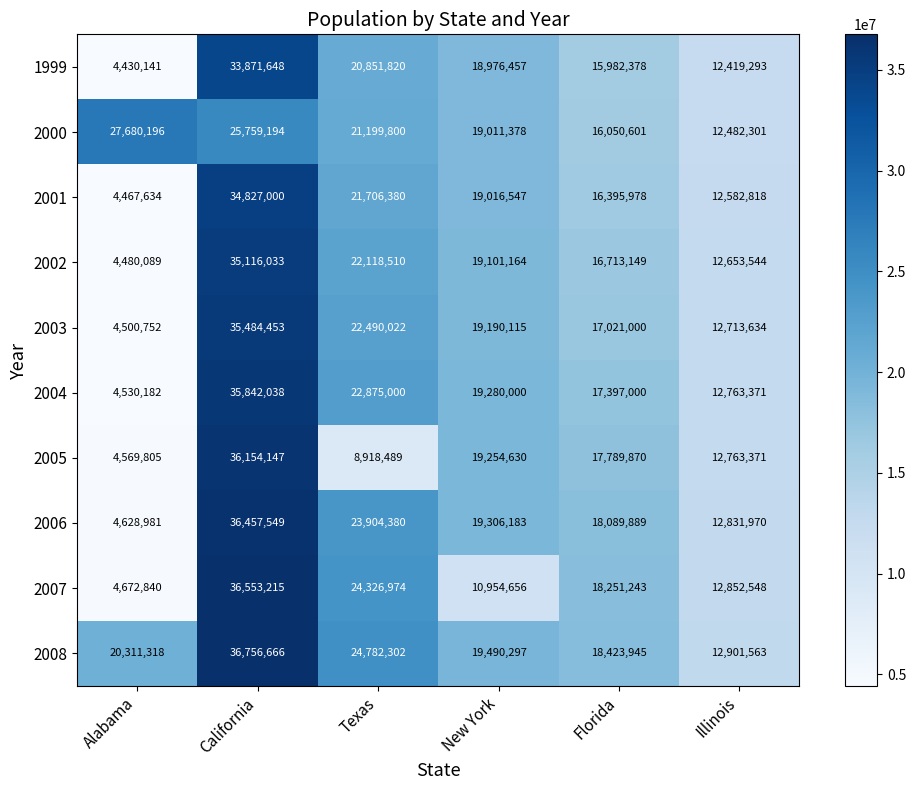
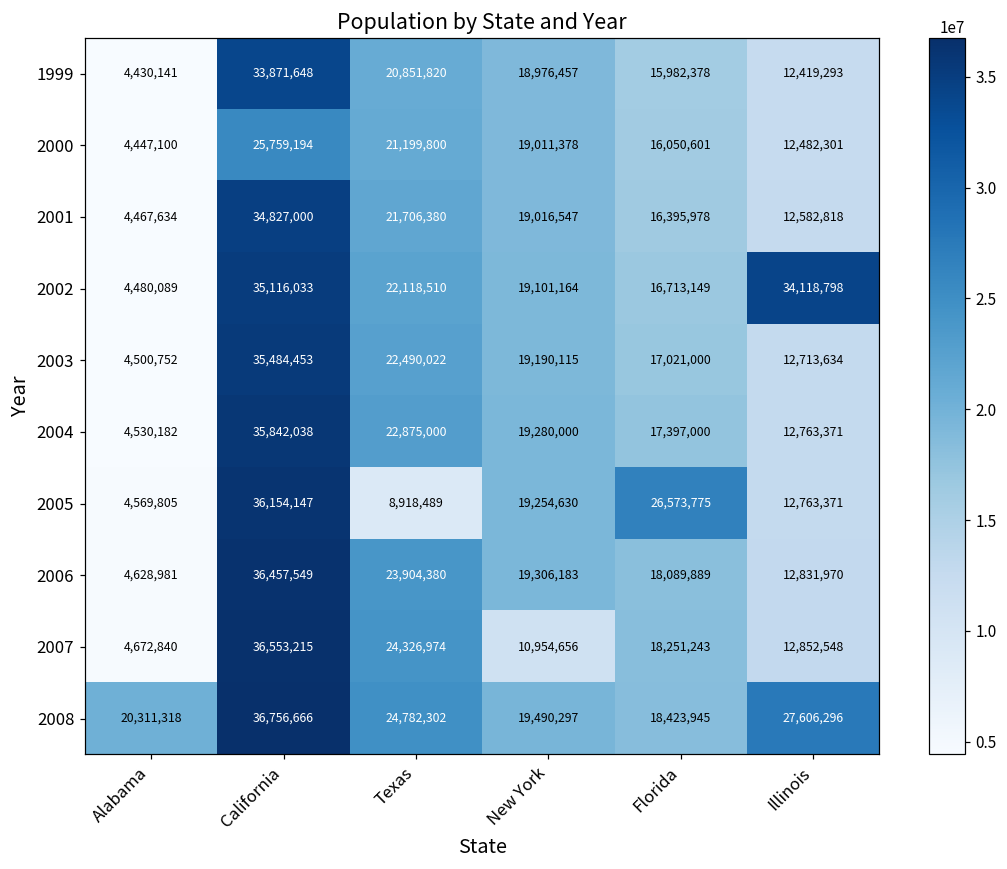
2000, Alabama: 27,680,196 -> 4,447,100
2002, Illinois: 12,653,544 -> 34,118,798
2005, Florida: 17,789,870 -> 26,573,775
2008, Illinois: 12,901,563 -> 27,606,296
